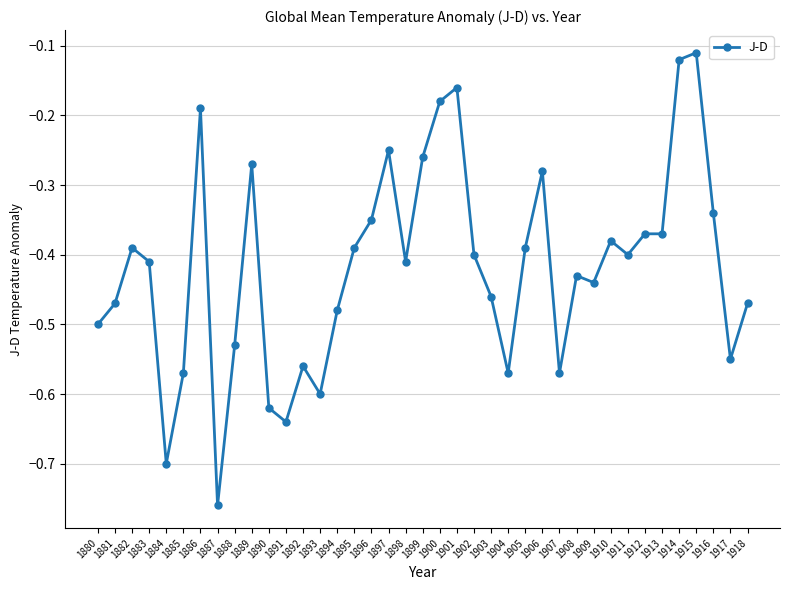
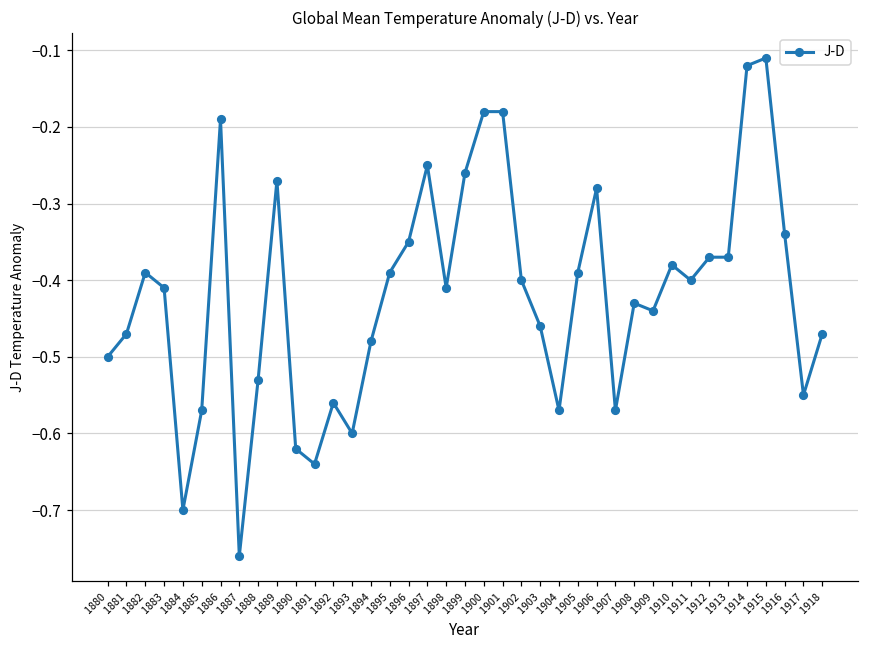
1901: -0.16 -> -0.18
